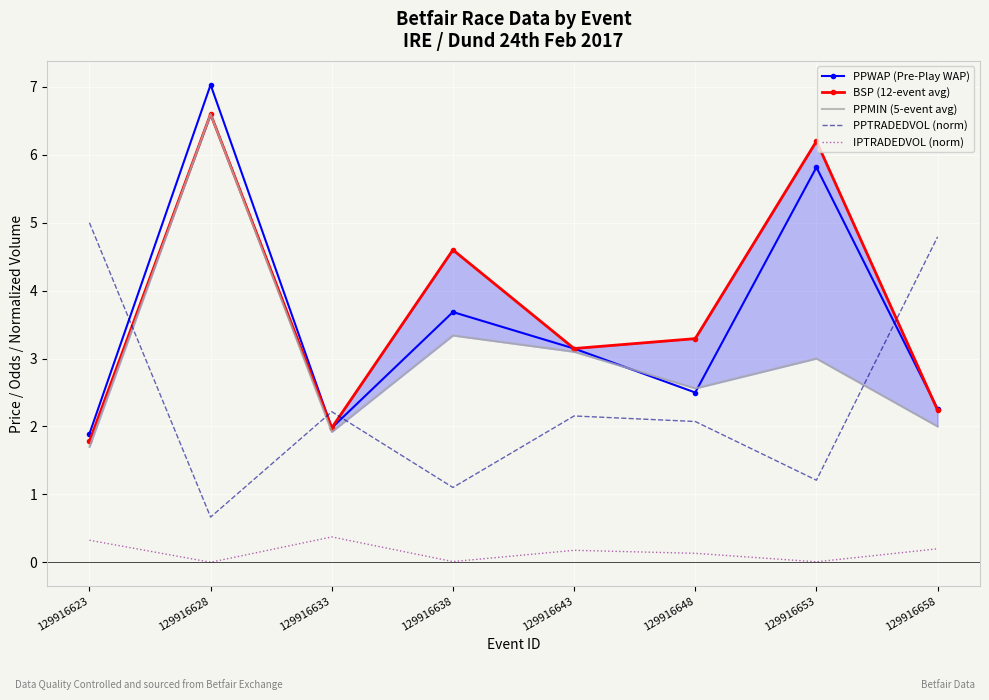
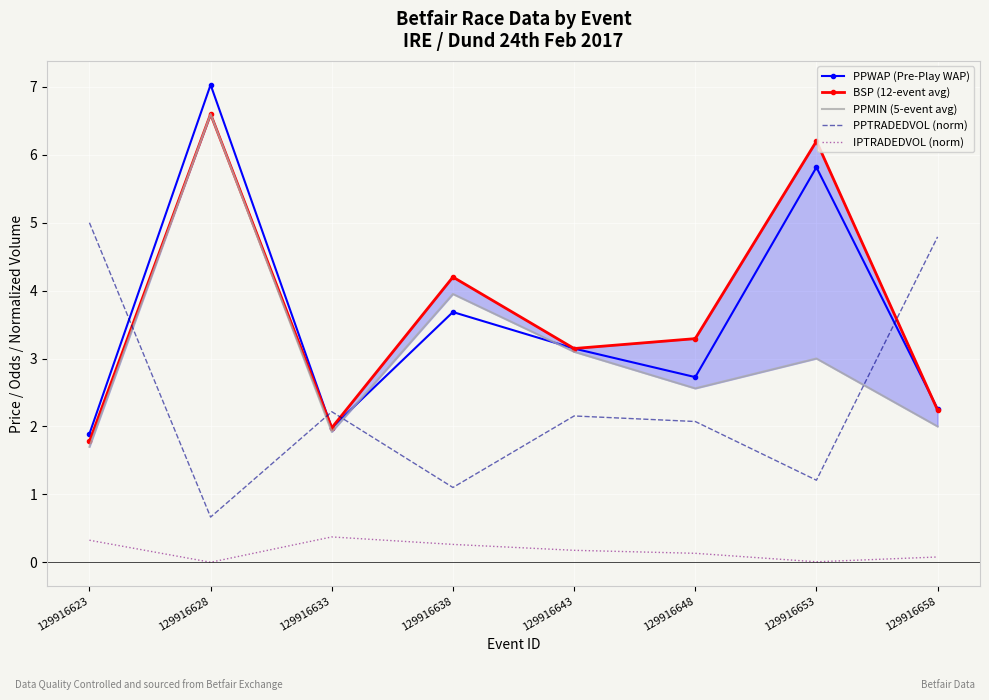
BSP (12-event avg), 129916638: 4.6 -> 4.2
PPMIN (5-event avg), 129916638: 3.3 -> 4.0
IPTRADEDVOL (norm), 129916638: 0.0 -> 0.3
PPWAP (Pre-Play WAP), 129916648: 2.5 -> 2.7
IPTRADEDVOL (norm), 129916658: 0.2 -> 0.1
